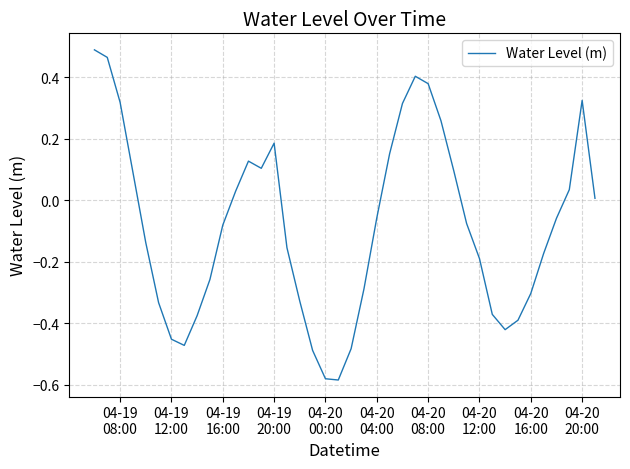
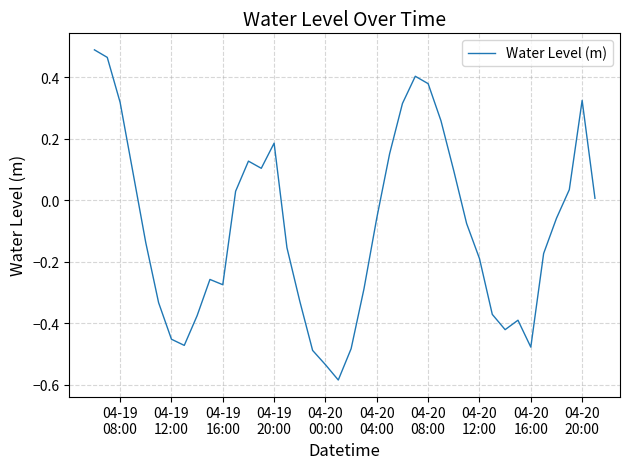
04-19 16:00: -0.08 -> -0.28
04-20 00:00: -0.58 -> -0.54
04-20 16:00: -0.30 -> -0.48
